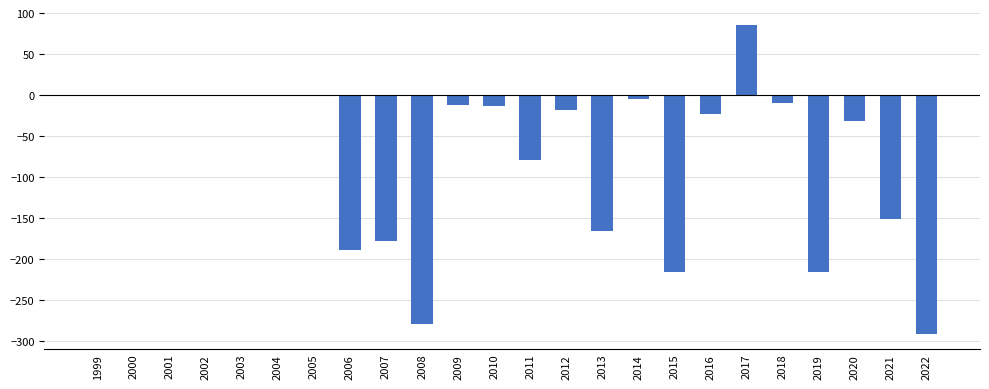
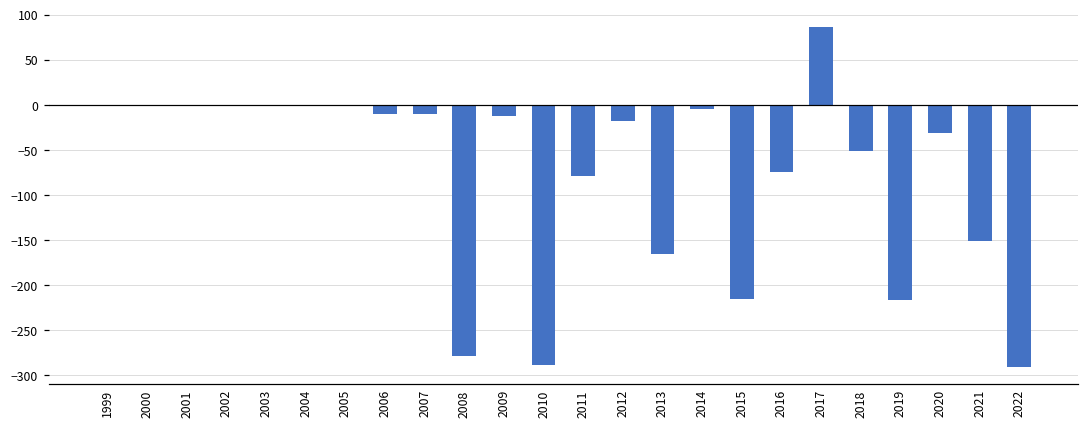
2006: -190 -> -10
2007: -180 -> -10
2010: -10 -> -290
2016: -20 -> -70
2018: -10 -> -50
